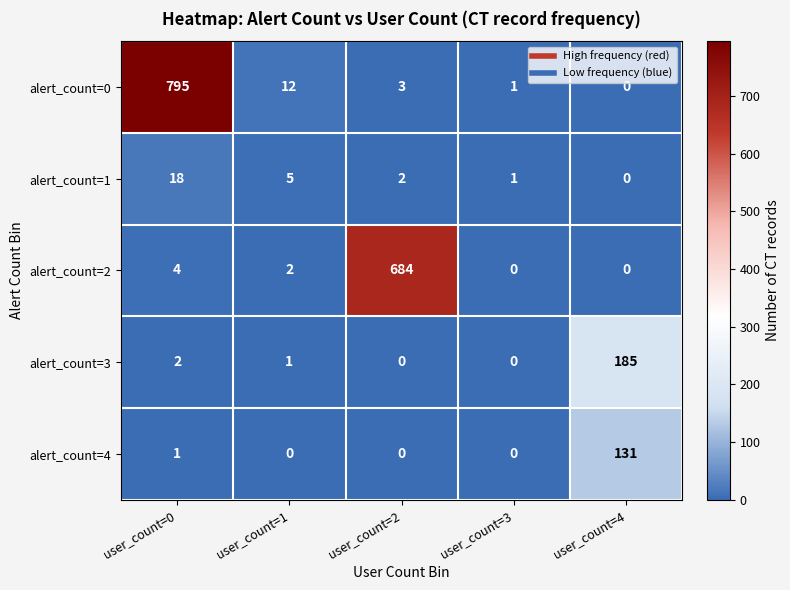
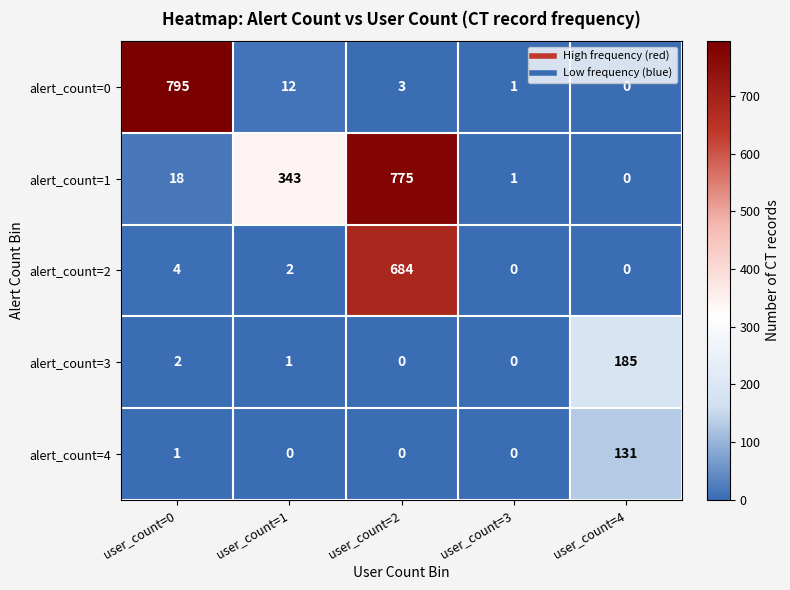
alert_count=1, user_count=1: 5 -> 343
alert_count=1, user_count=2: 2 -> 775
